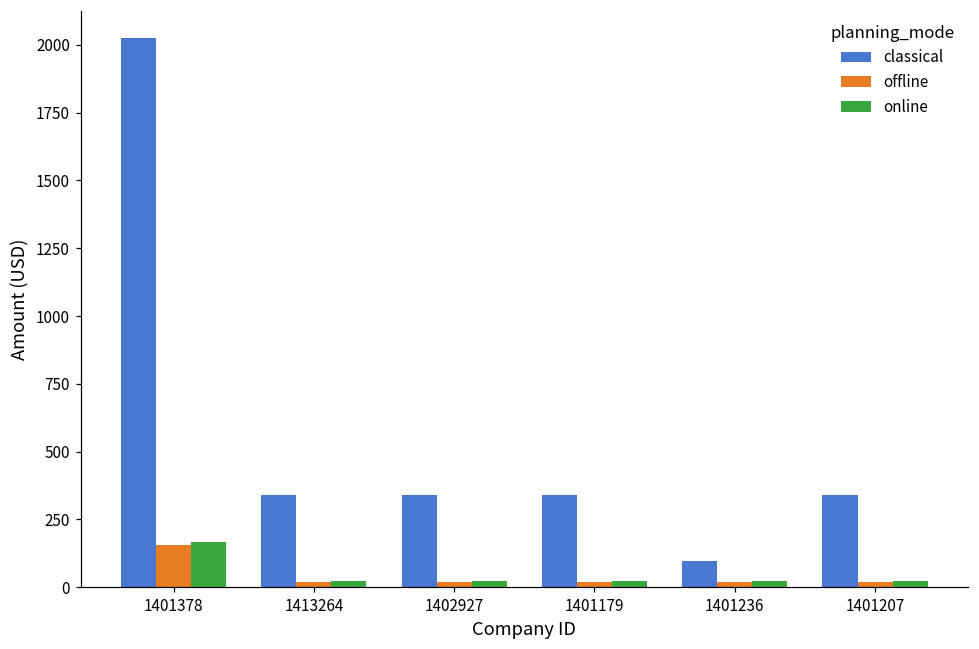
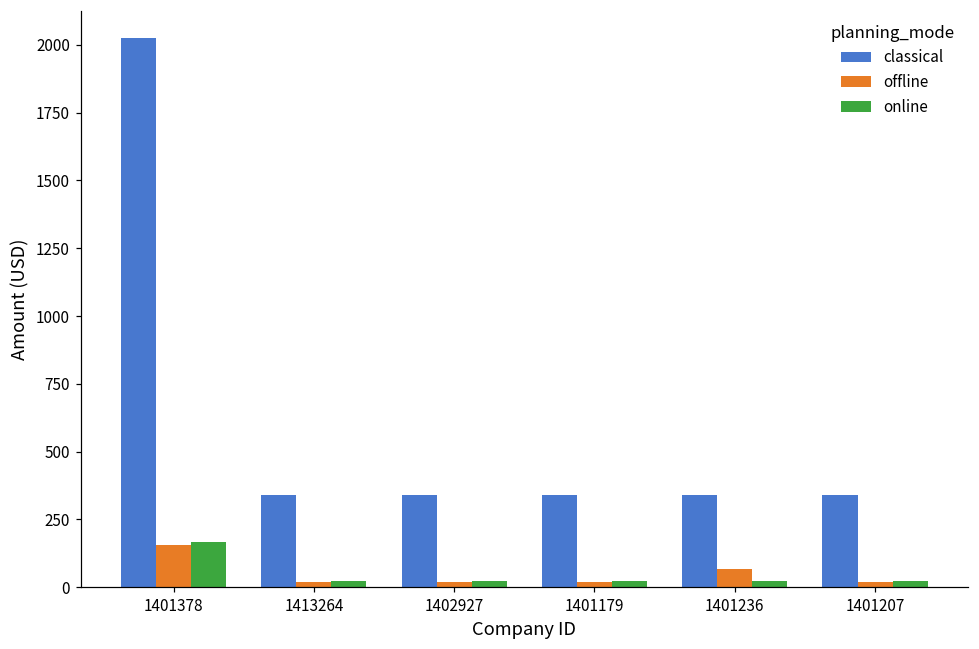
classical, 1401236: 100 -> 340
offline, 1401236: 20 -> 70
